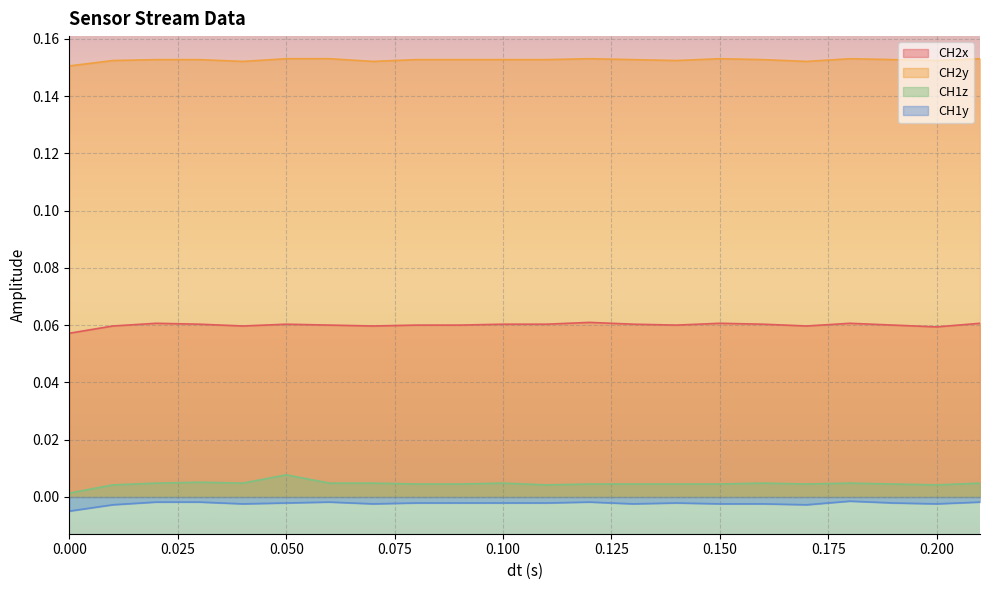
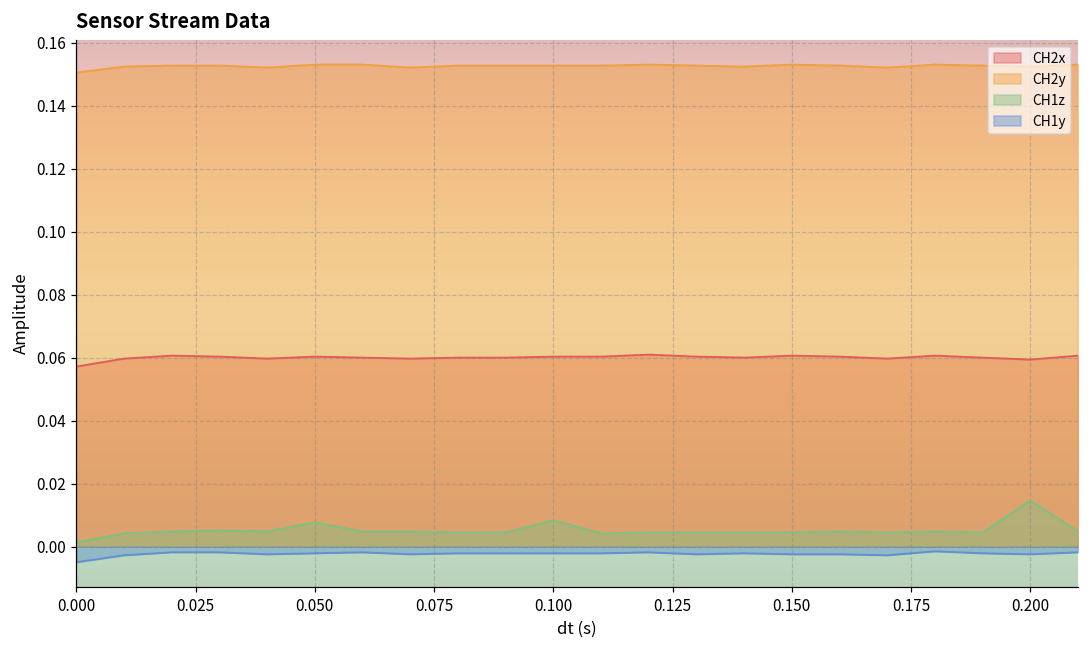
CH1z, 0.100: 0.005 -> 0.008
CH1z, 0.200: 0.004 -> 0.015
